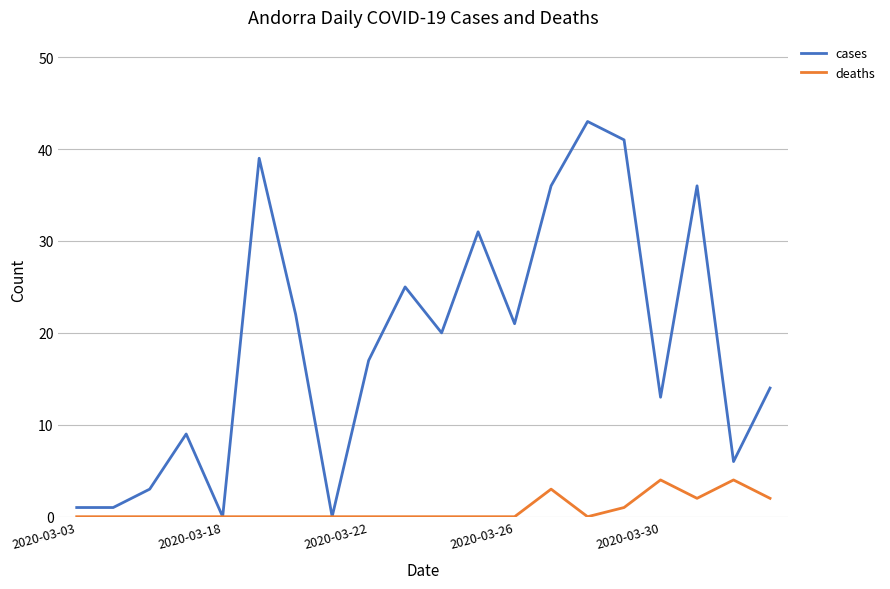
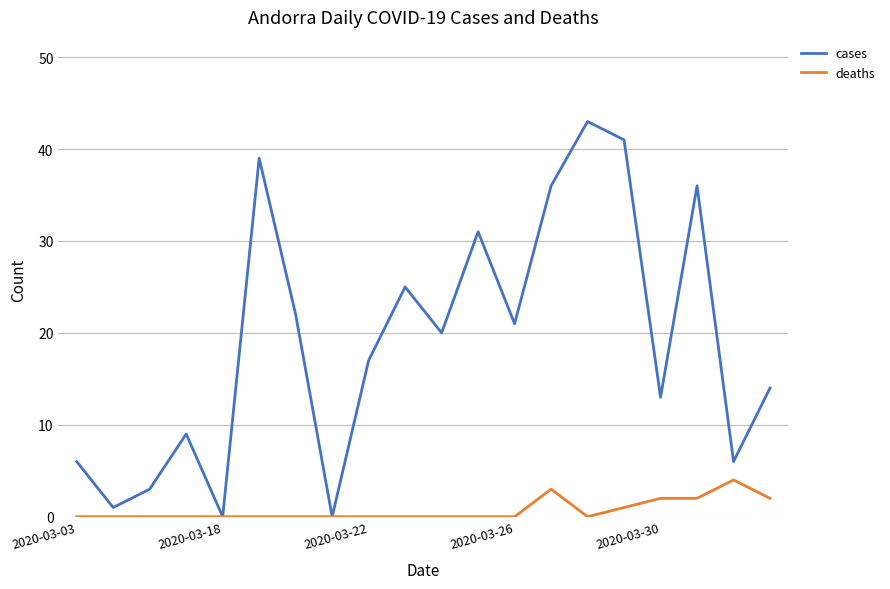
cases, 2020-03-03: 1 -> 6
deaths, 2020-03-30: 4 -> 2
